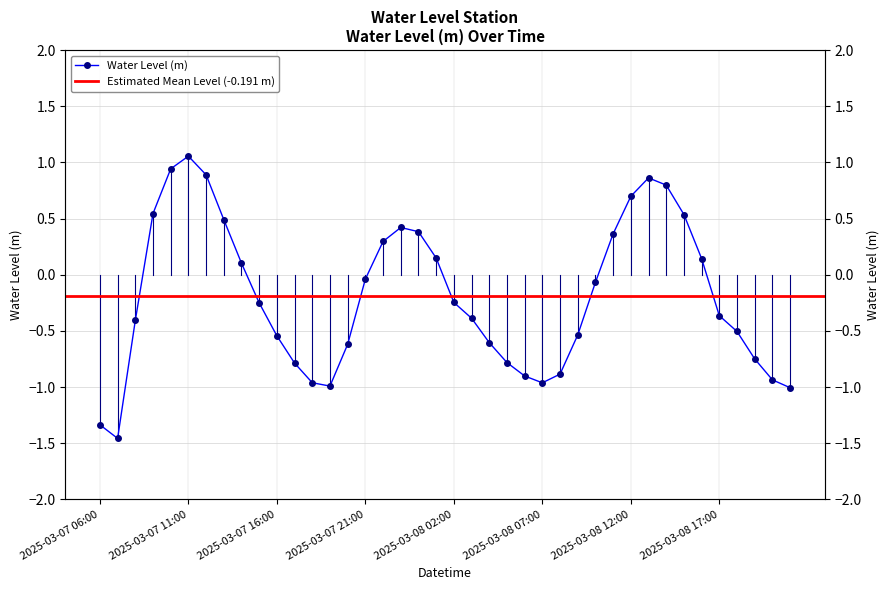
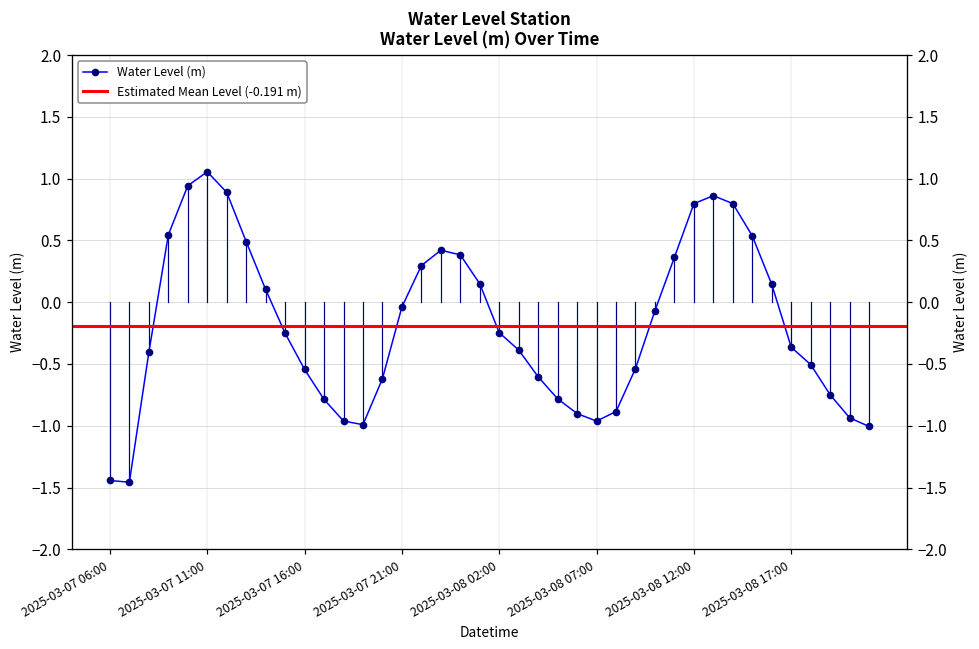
Water Level (m), 2025-03-07 06:00: -1.34 -> -1.44
Water Level (m), 2025-03-08 12:00: 0.70 -> 0.80
